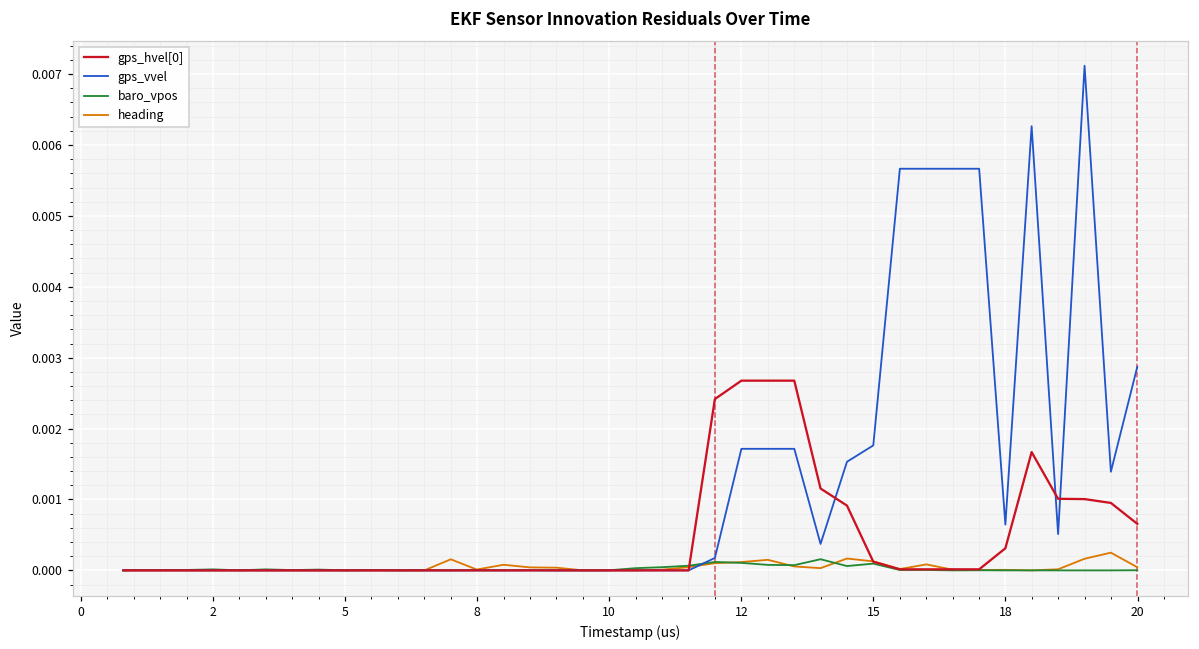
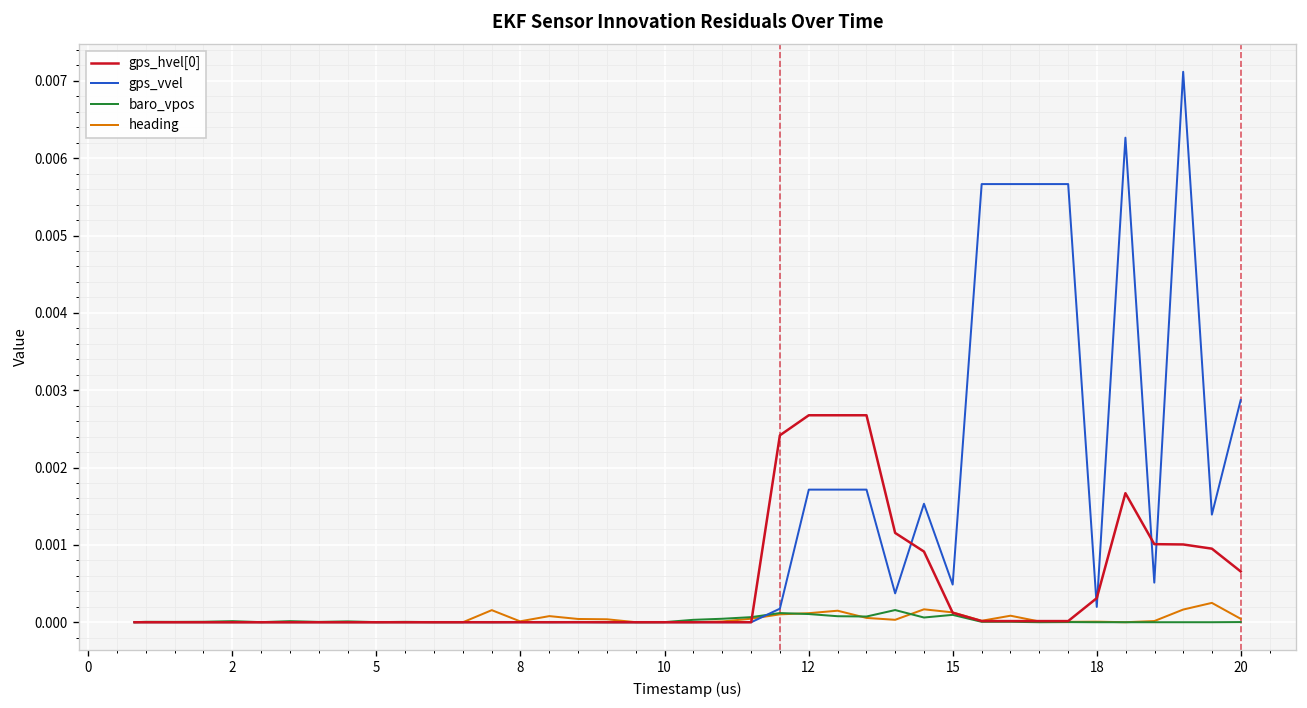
gps_vvel, 15: 0.0018 -> 0.0005
gps_vvel, 18: 0.0006 -> 0.0002
